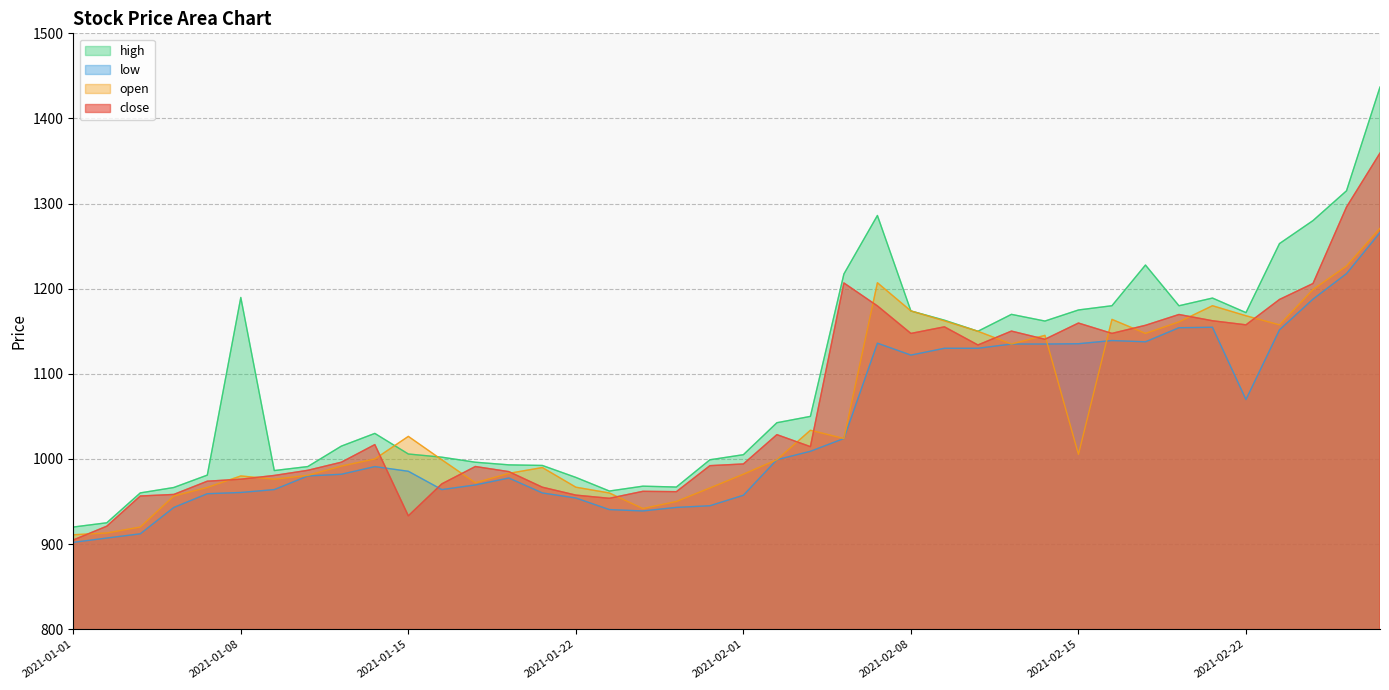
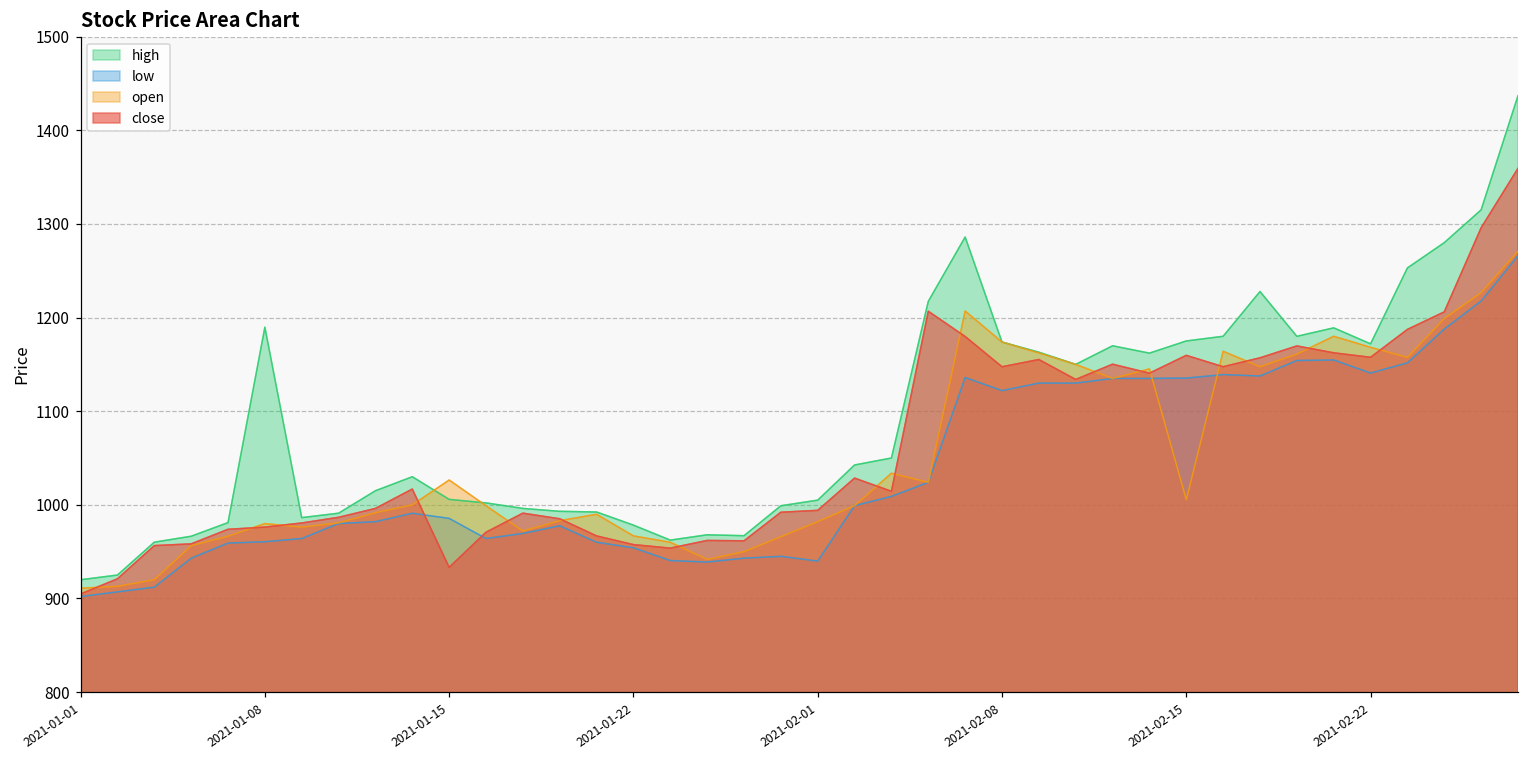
low, 2021-02-01: 960 -> 940
low, 2021-02-22: 1070 -> 1140
